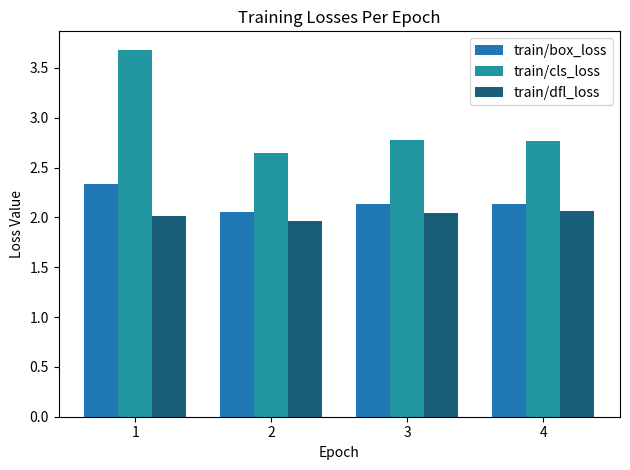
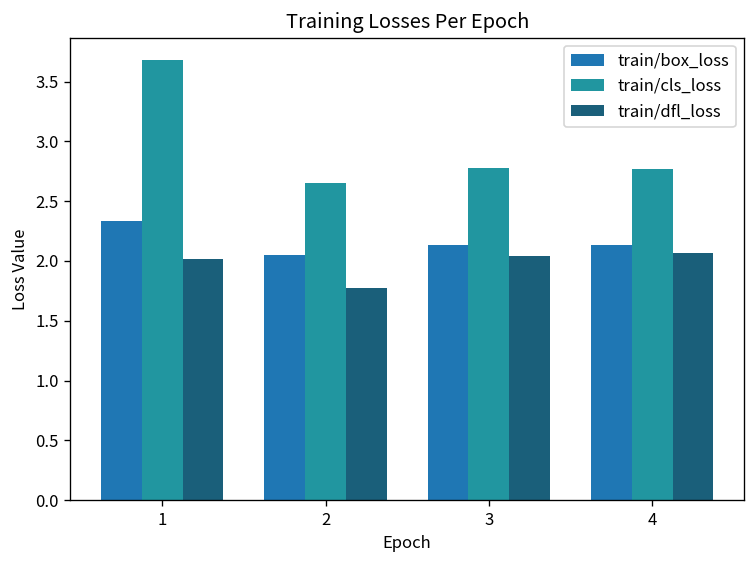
train/dfl_loss, 2: 2.0 -> 1.8
